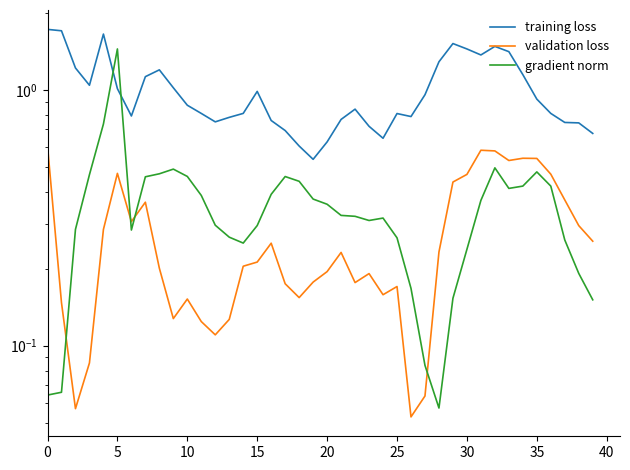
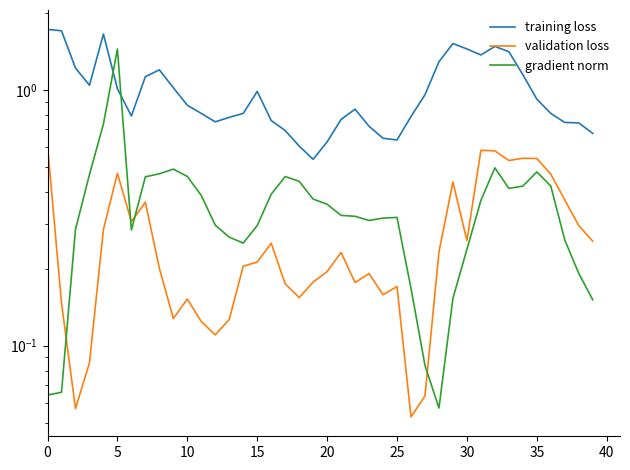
training loss, 25: 0.81 -> 0.64
gradient norm, 25: 0.26 -> 0.32
validation loss, 30: 0.47 -> 0.26
